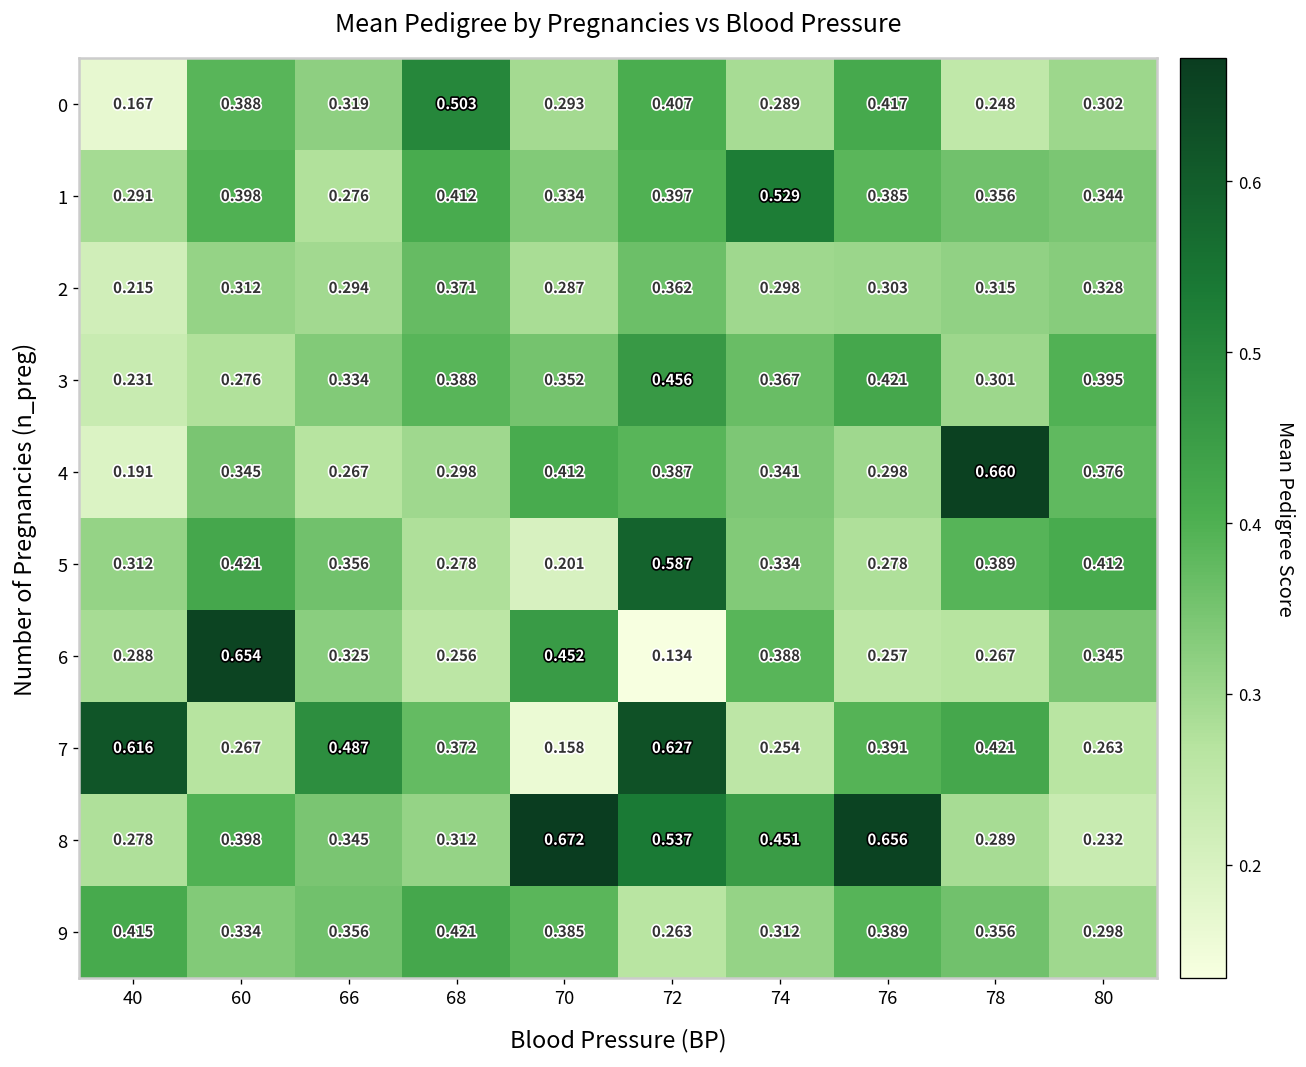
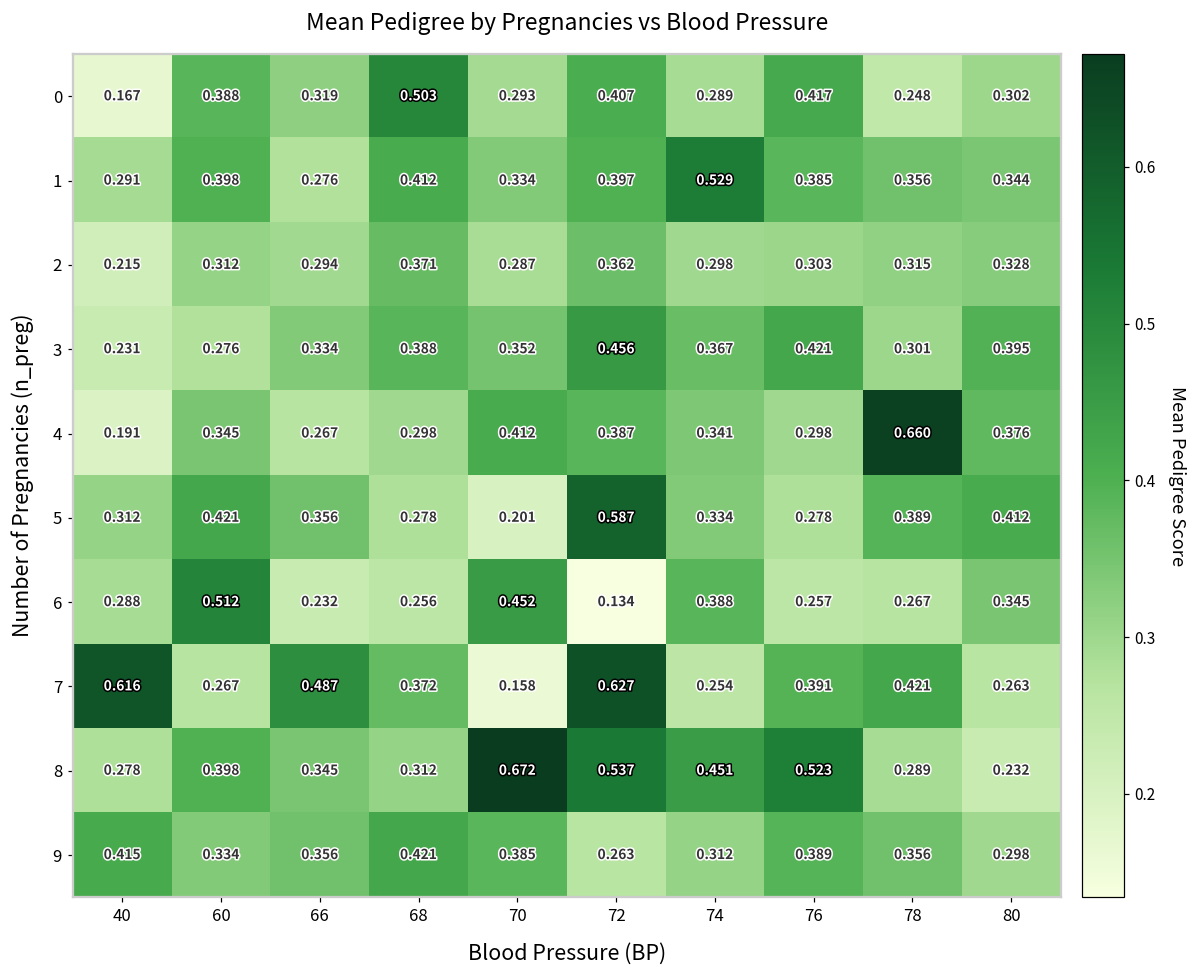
6, 60: 0.654 -> 0.512
6, 66: 0.325 -> 0.232
8, 76: 0.656 -> 0.523
